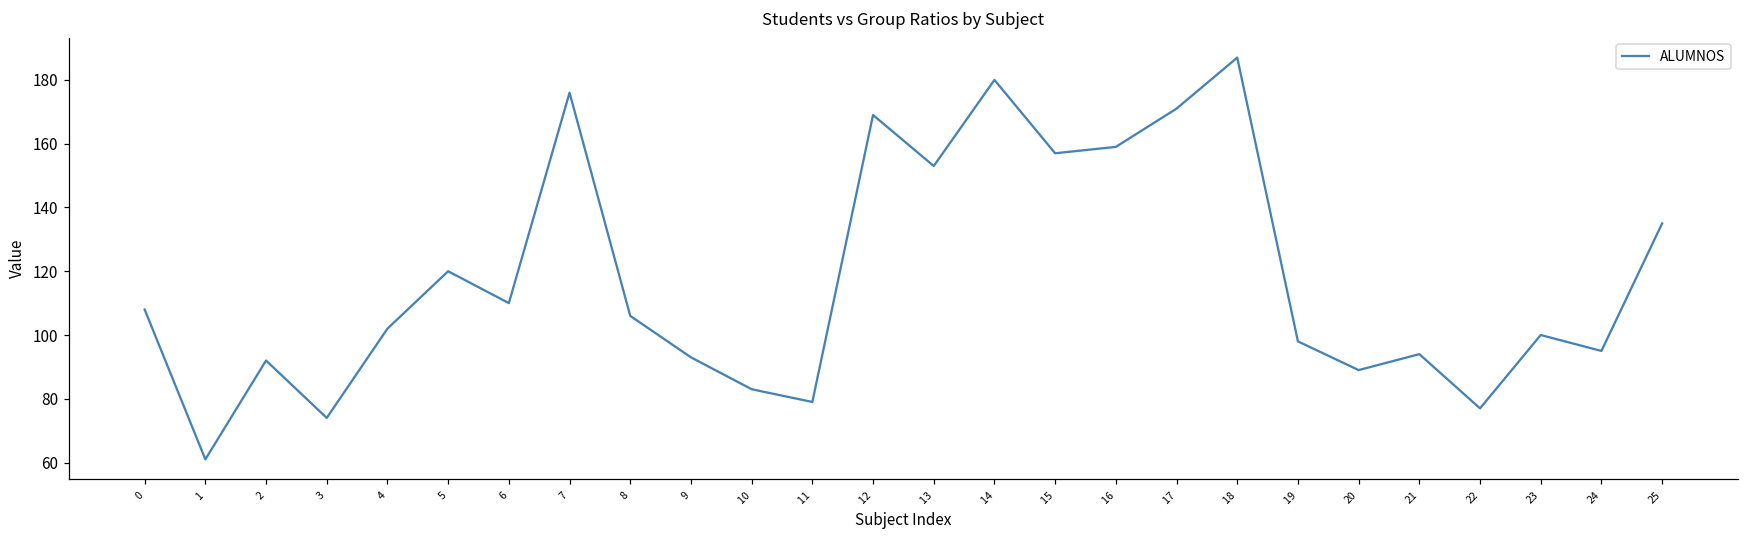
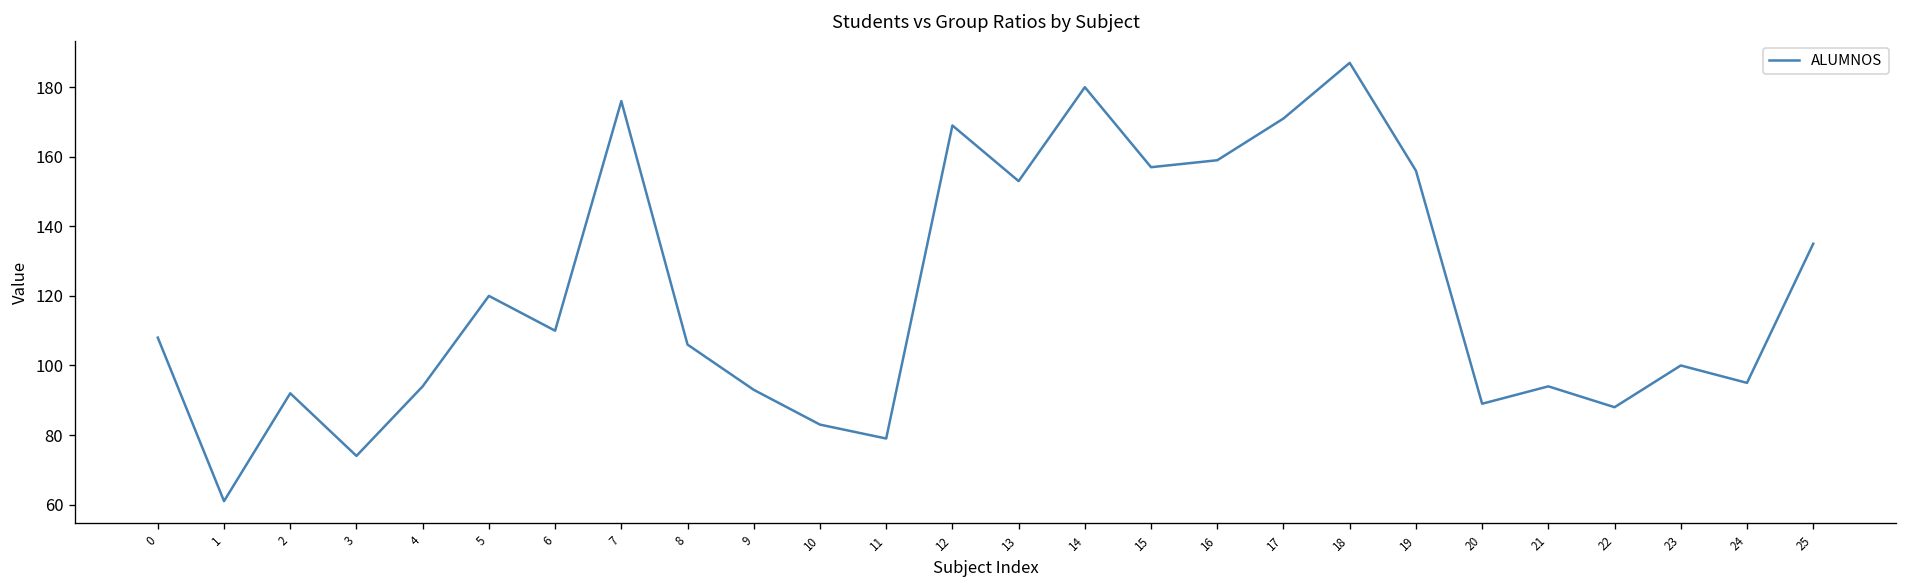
4: 102 -> 94
19: 98 -> 156
22: 77 -> 88
